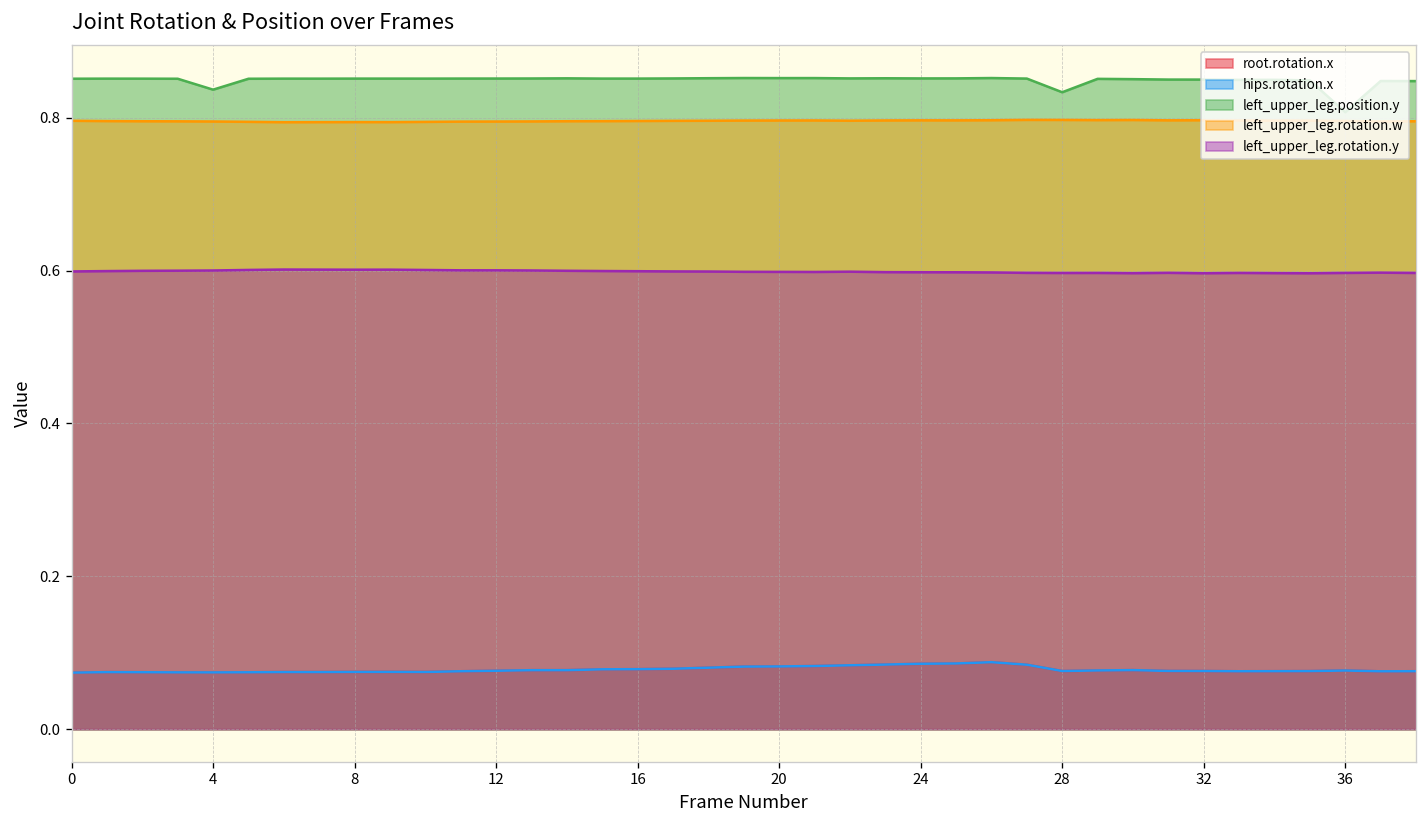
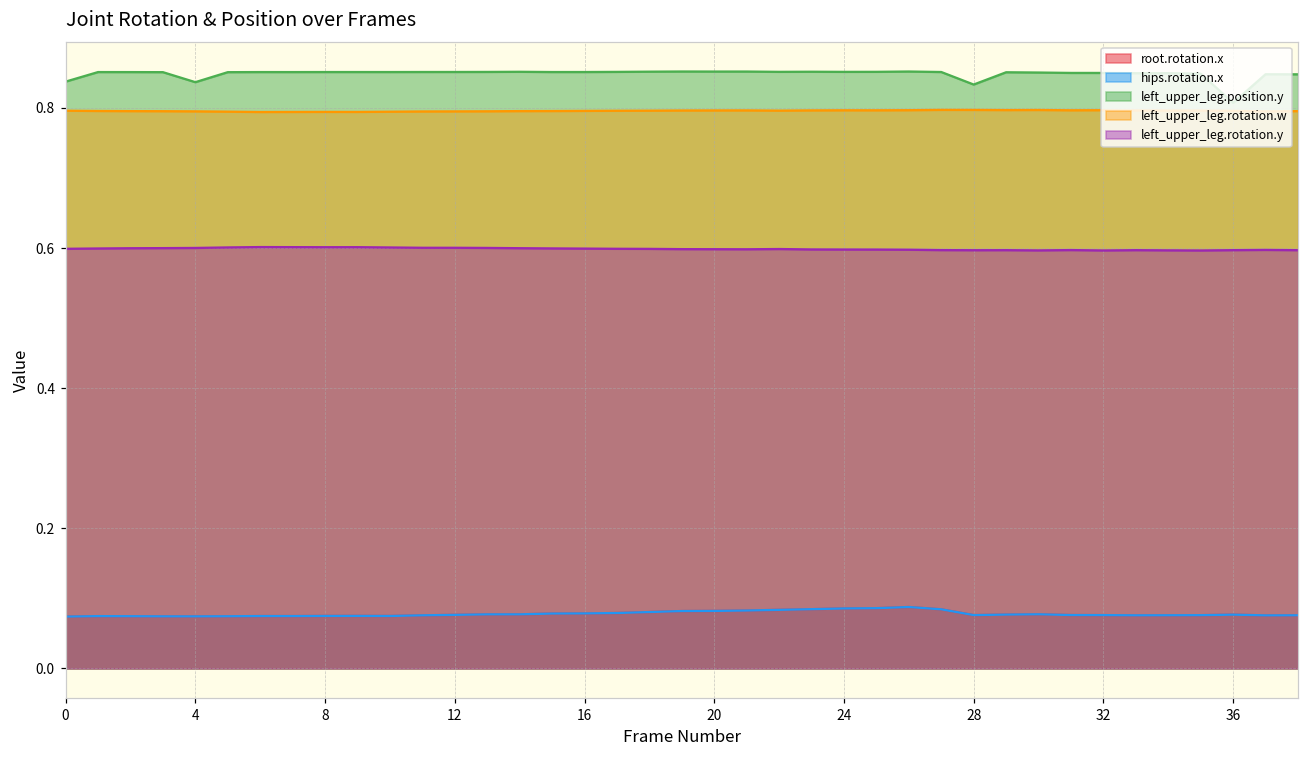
left_upper_leg.position.y, 0: 0.85 -> 0.84
